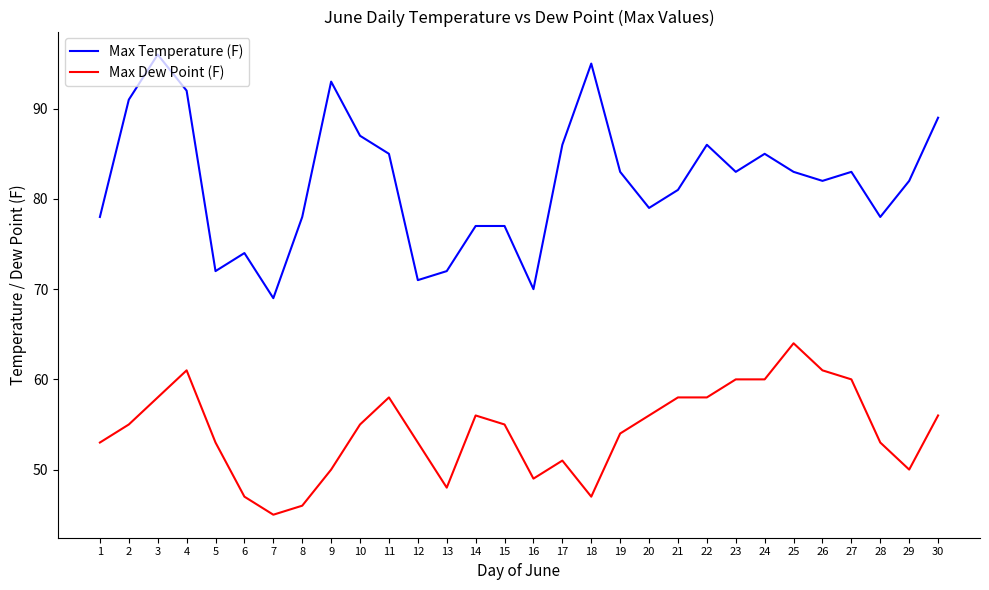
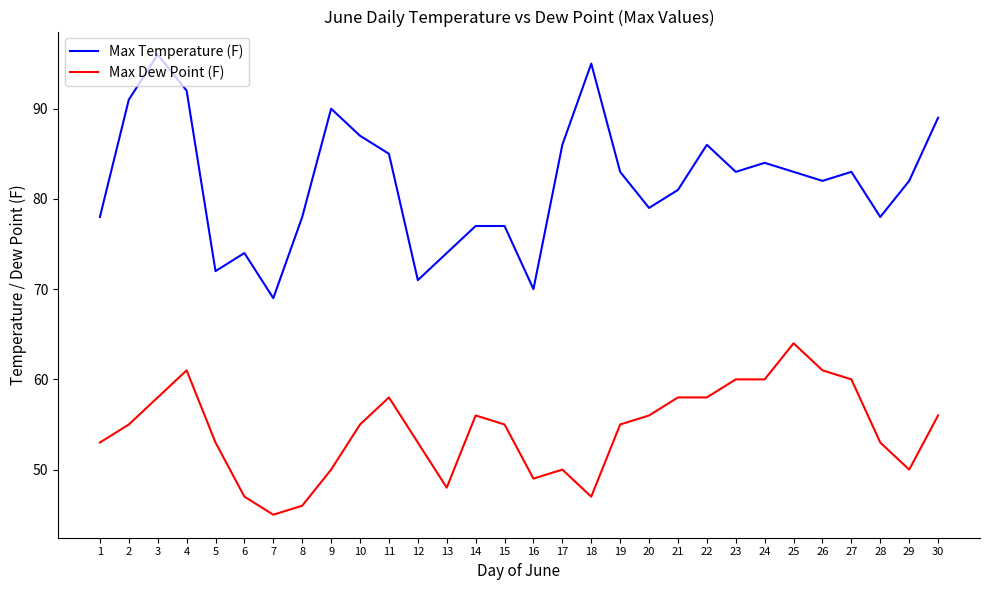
Max Temperature (F), 9: 93 -> 90
Max Temperature (F), 13: 72 -> 74
Max Dew Point (F), 17: 51 -> 50
Max Dew Point (F), 19: 54 -> 55
Max Temperature (F), 24: 85 -> 84
